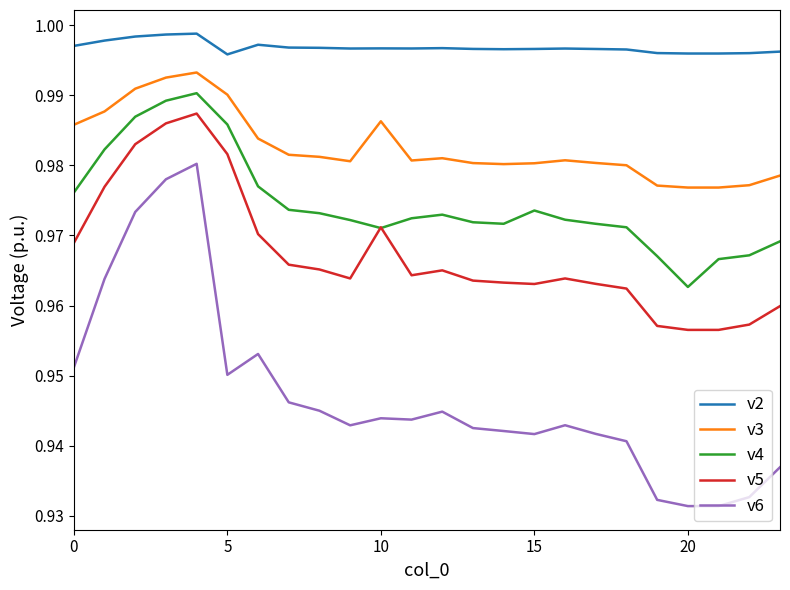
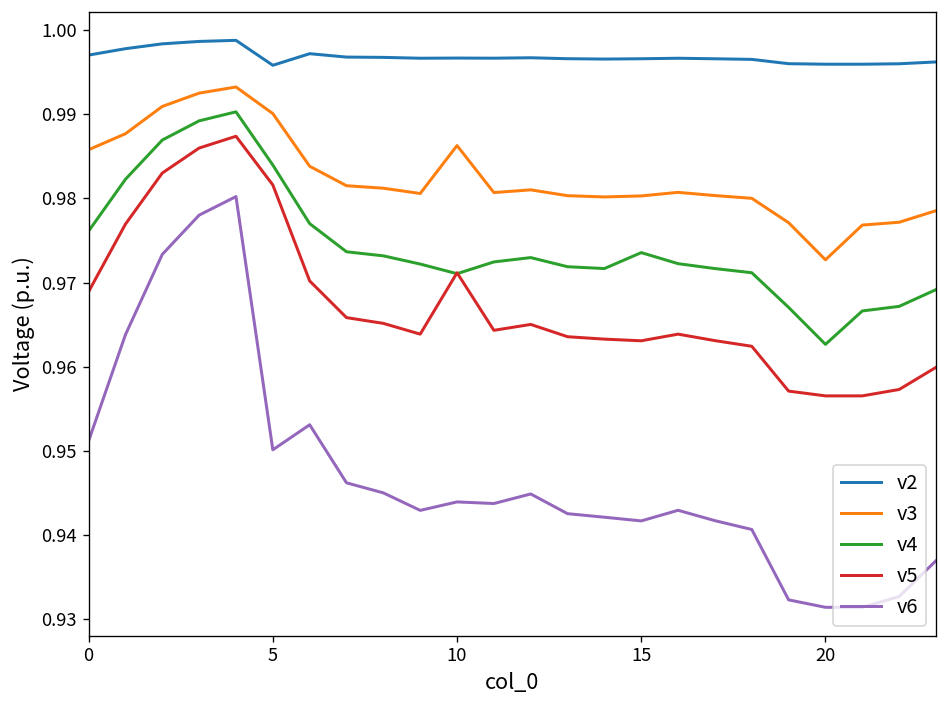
v4, 5: 0.986 -> 0.984
v3, 20: 0.977 -> 0.973
